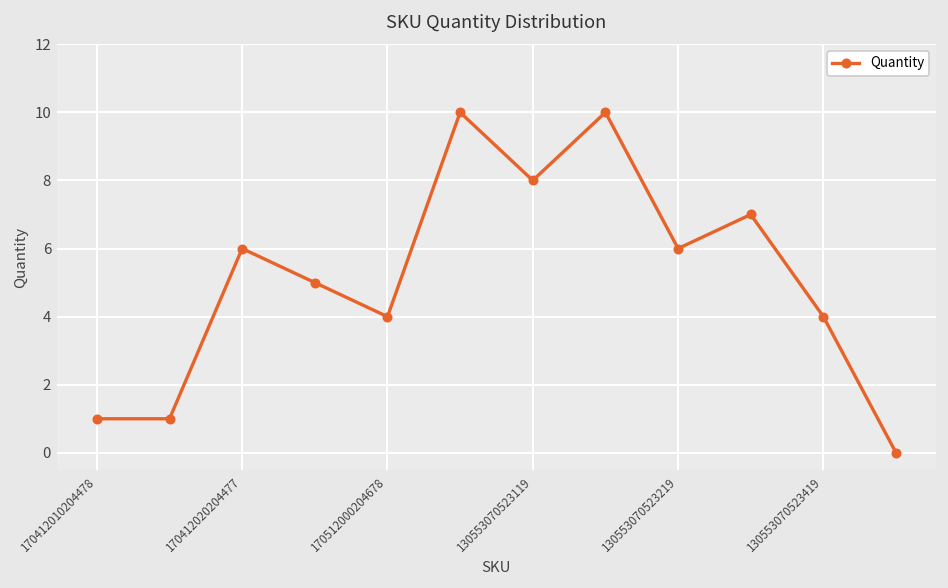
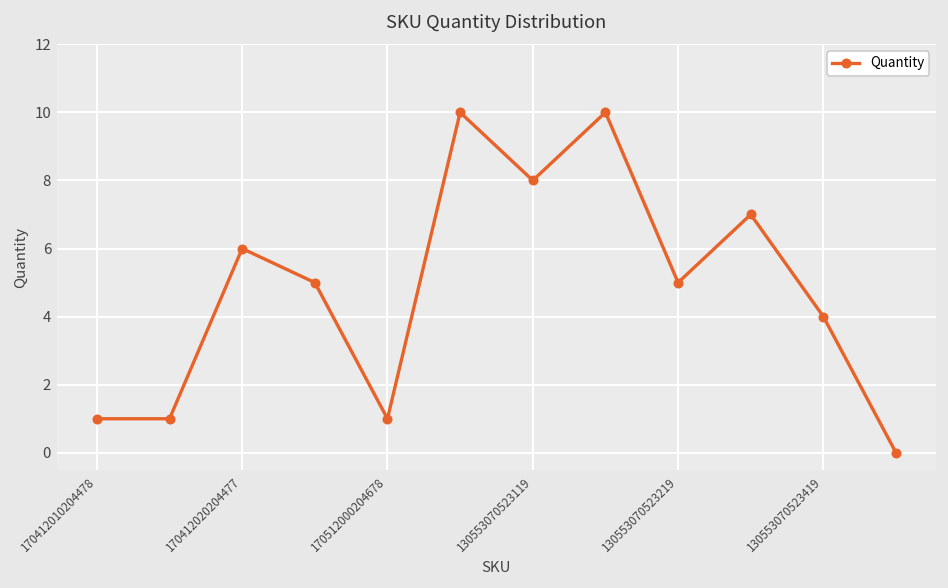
170512000204678: 4 -> 1
130553070523219: 6 -> 5
